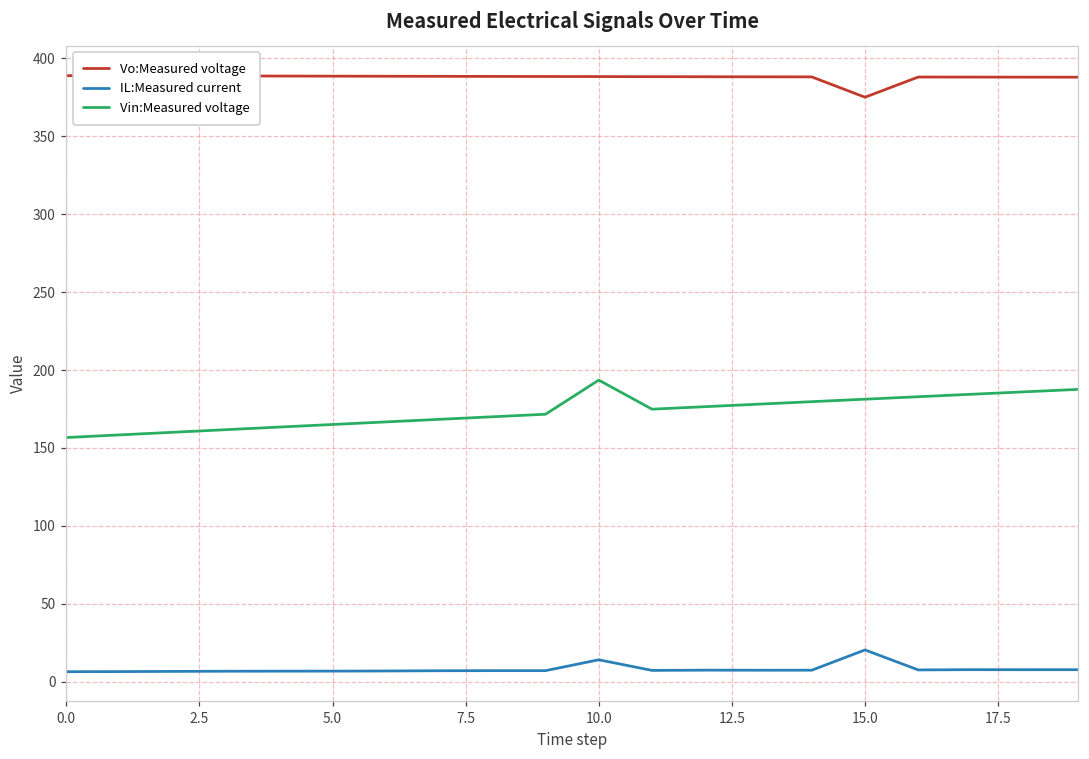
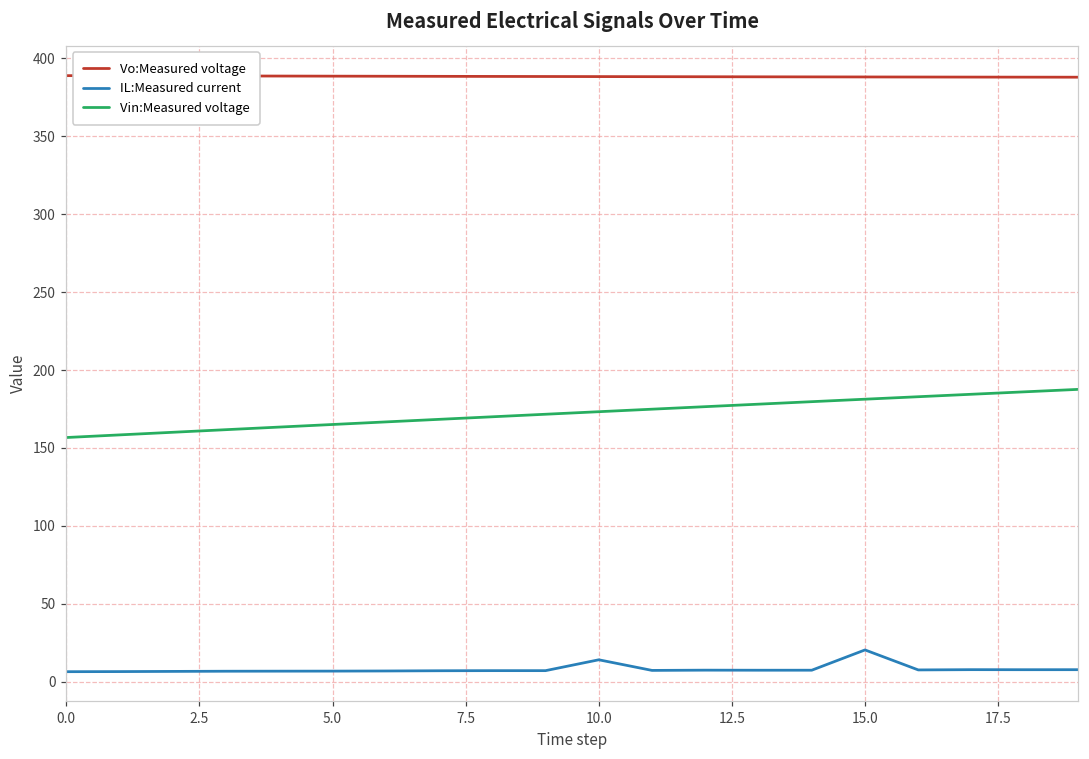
Vin:Measured voltage, 10.0: 194 -> 173
Vo:Measured voltage, 15.0: 375 -> 388
